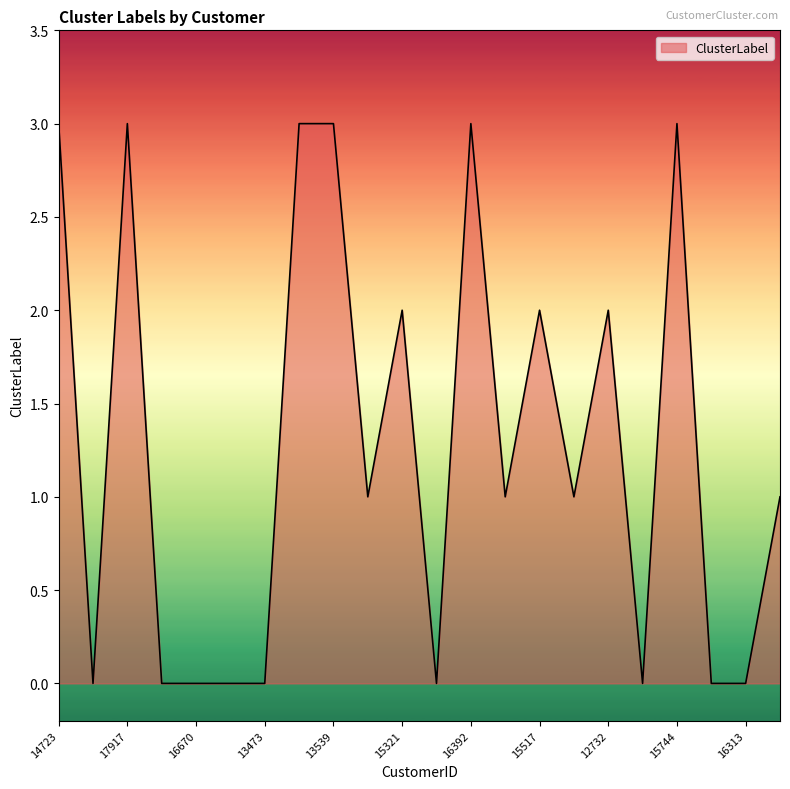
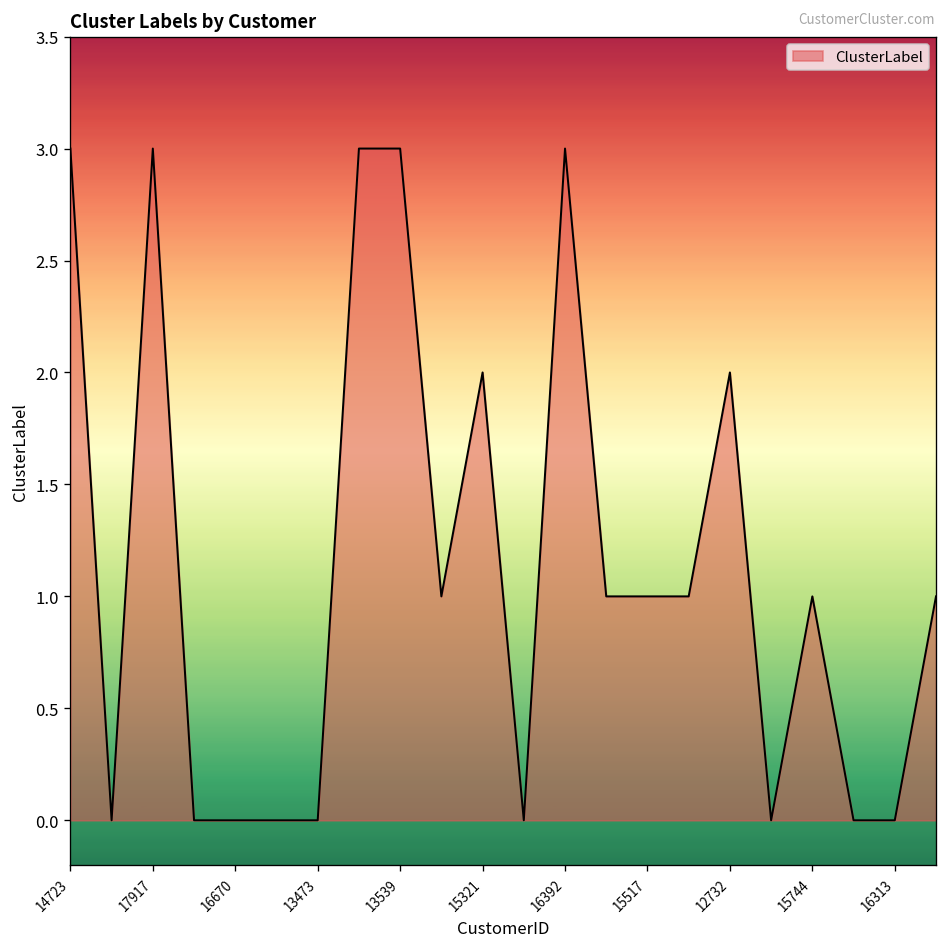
15517: 2 -> 1
15744: 3 -> 1
